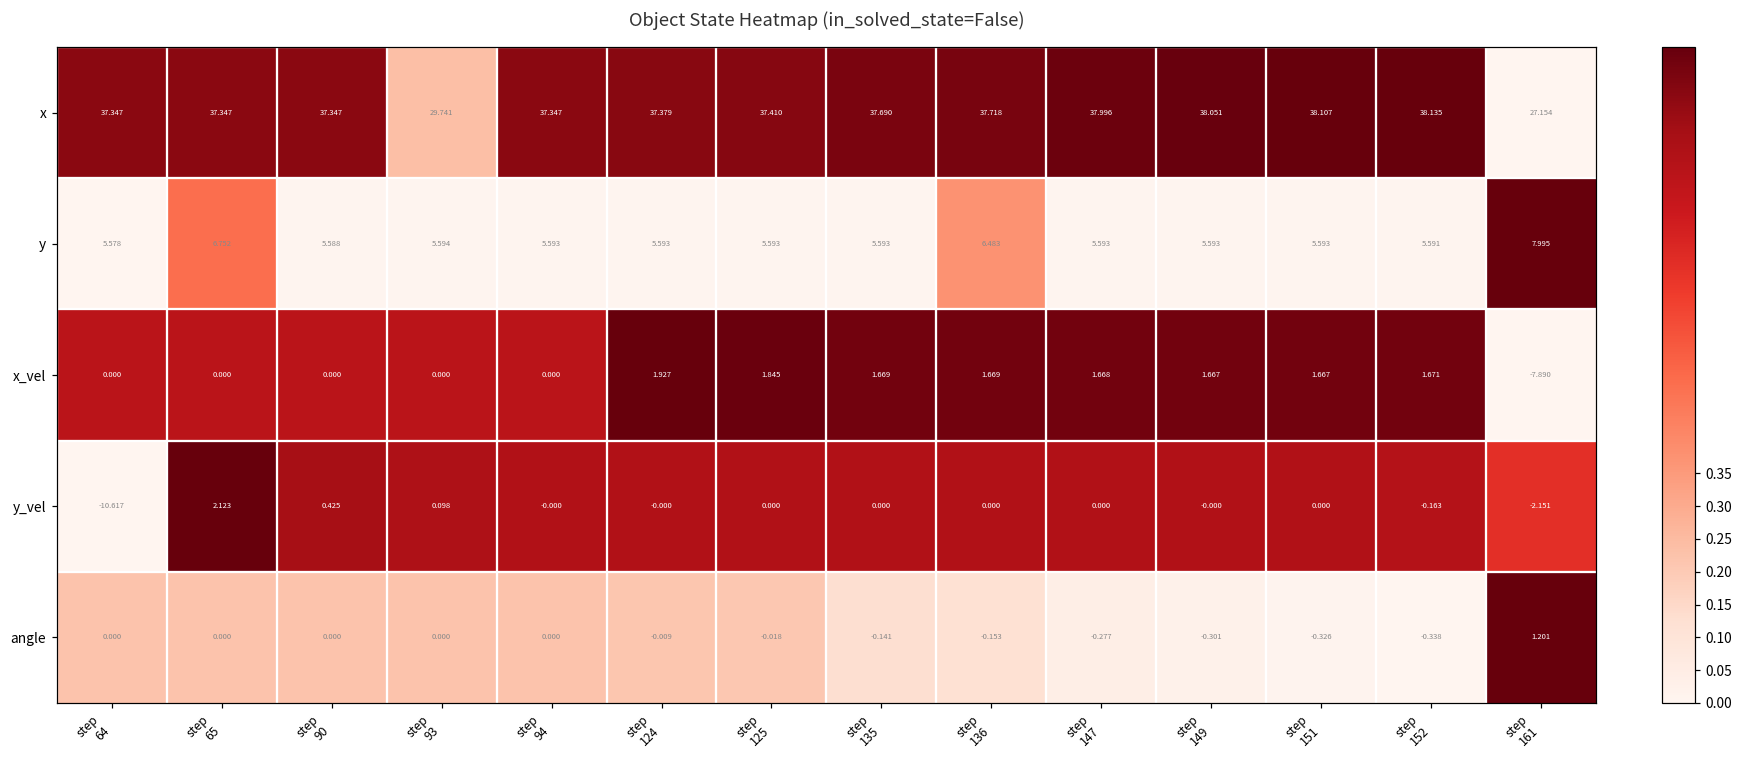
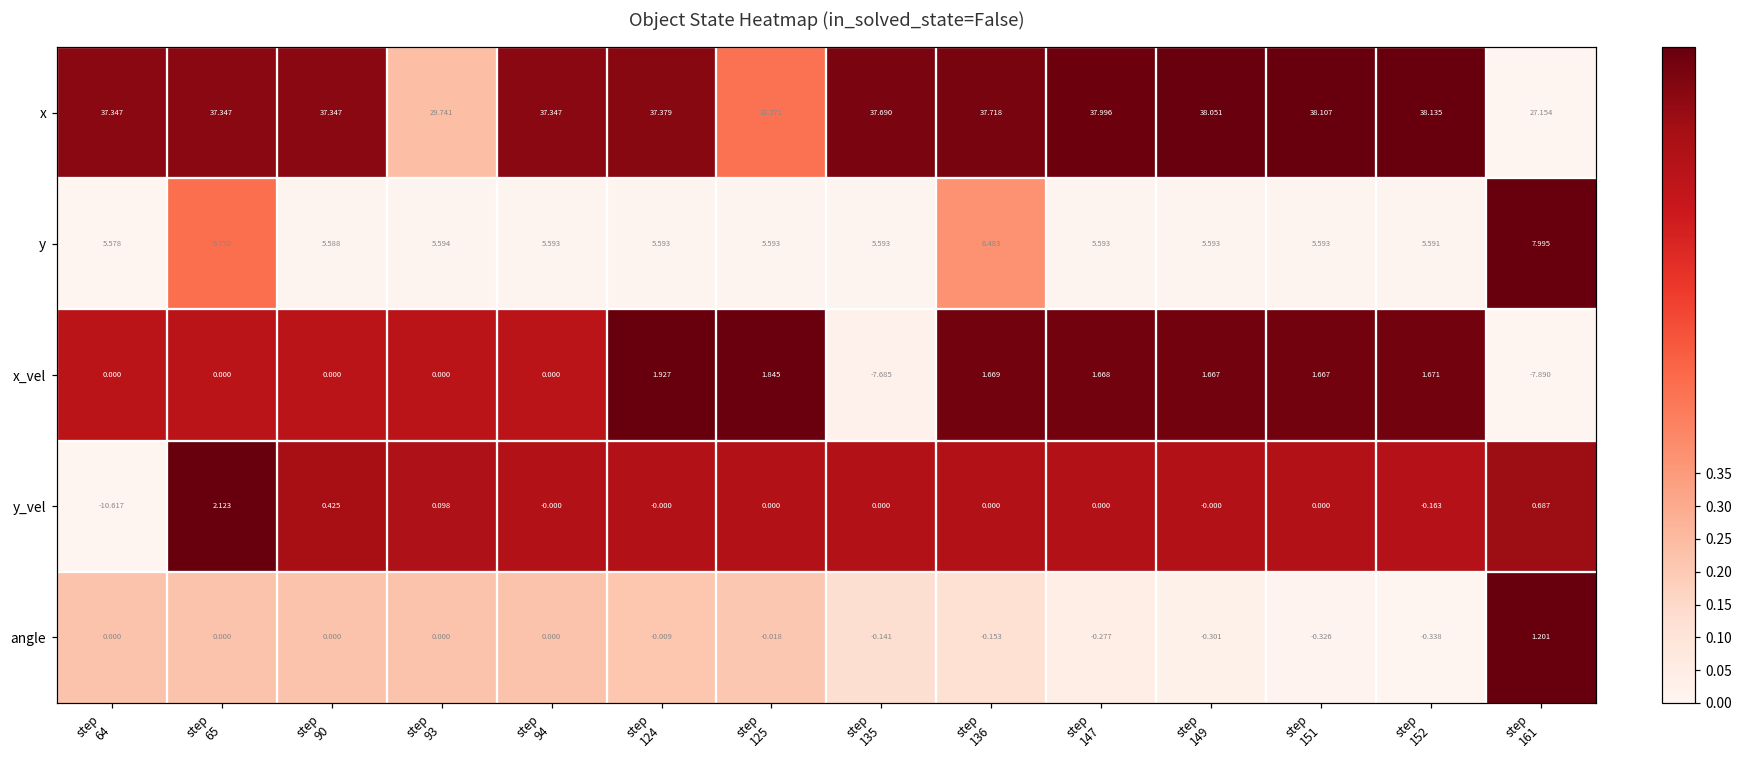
x, step 125: 37.410 -> 32.371
x_vel, step 135: 1.669 -> -7.685
y_vel, step 161: -2.151 -> 0.687
